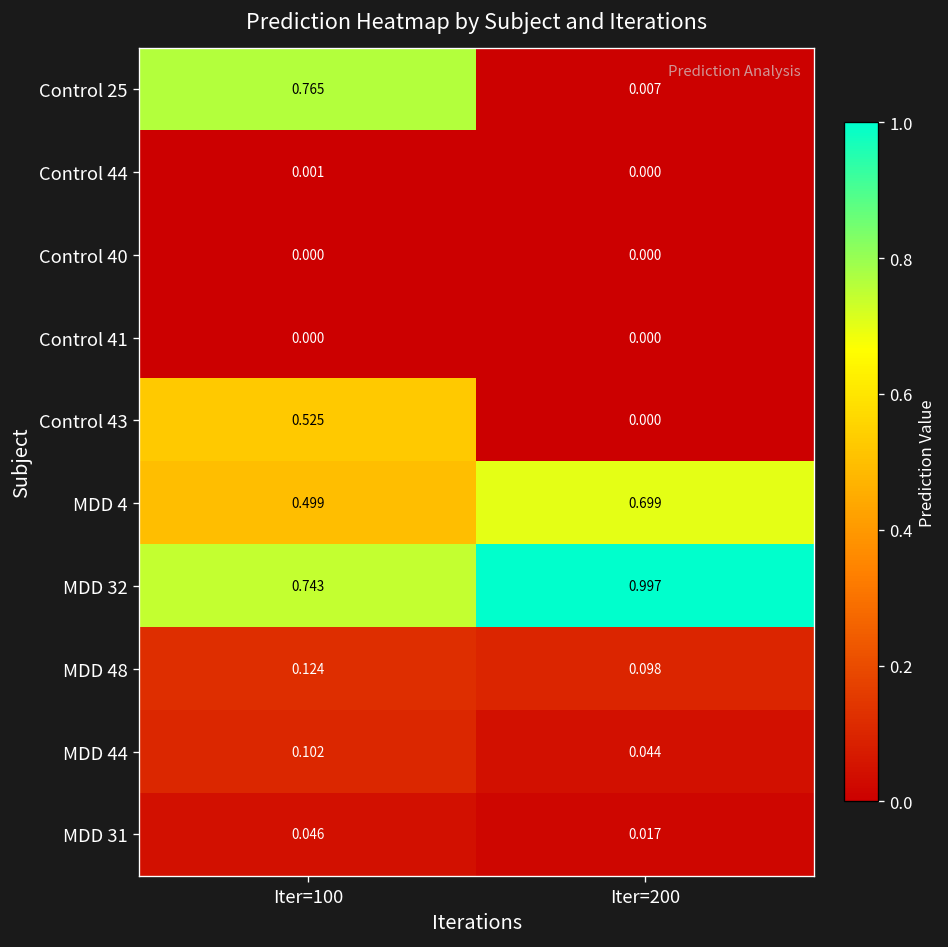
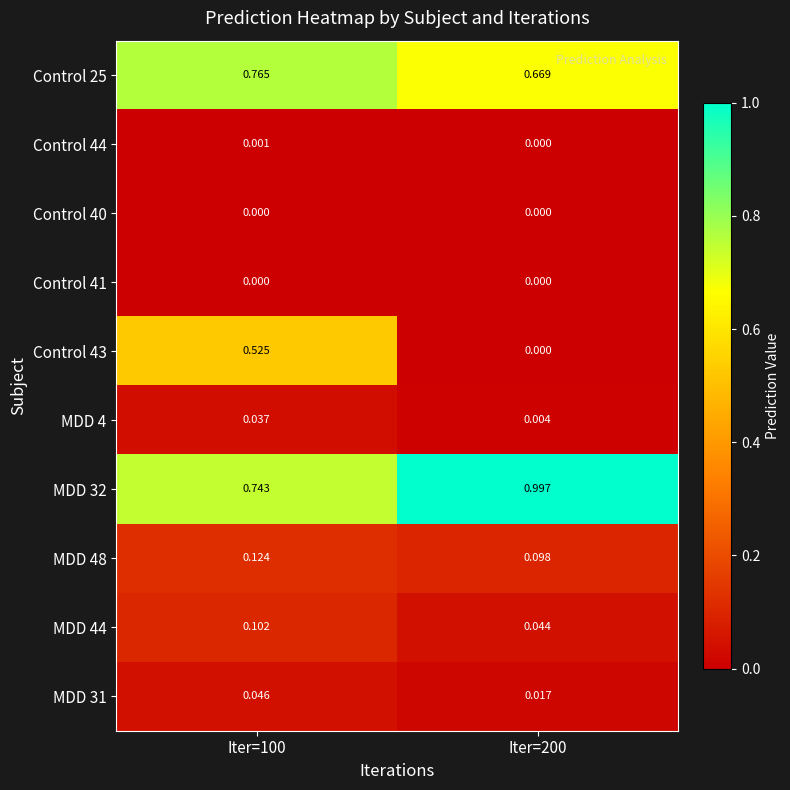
Control 25, Iter=200: 0.007 -> 0.669
MDD 4, Iter=100: 0.499 -> 0.037
MDD 4, Iter=200: 0.699 -> 0.004
